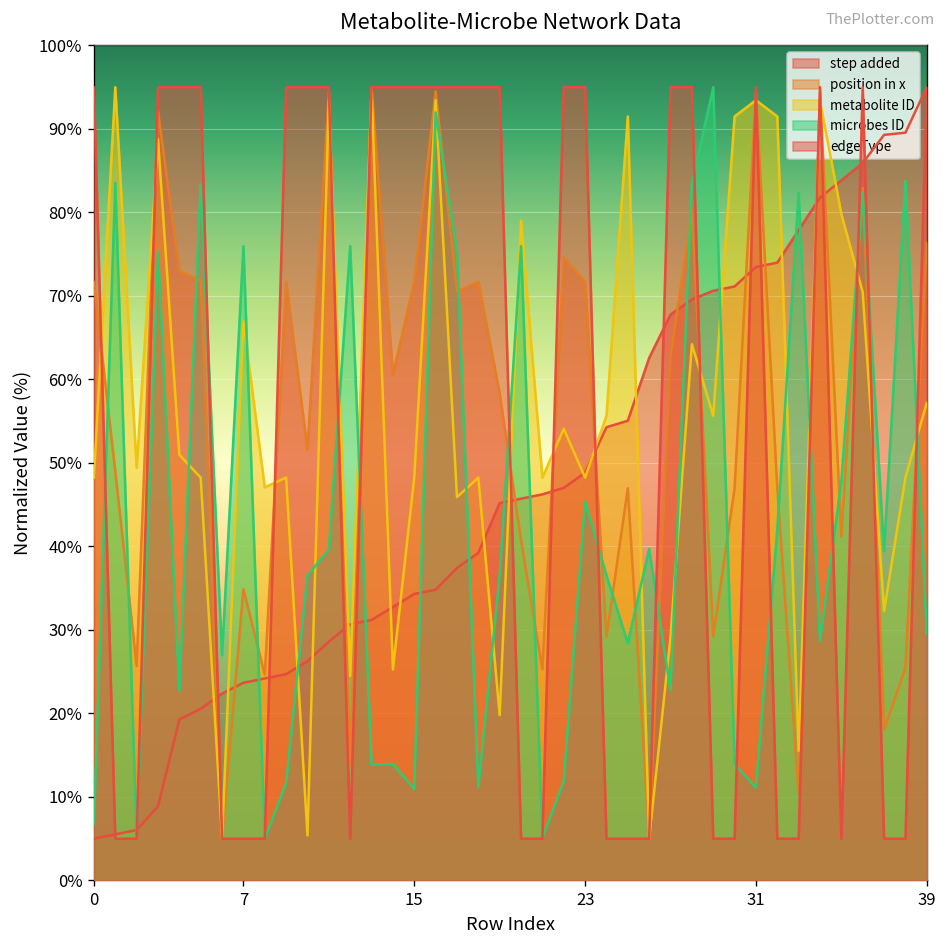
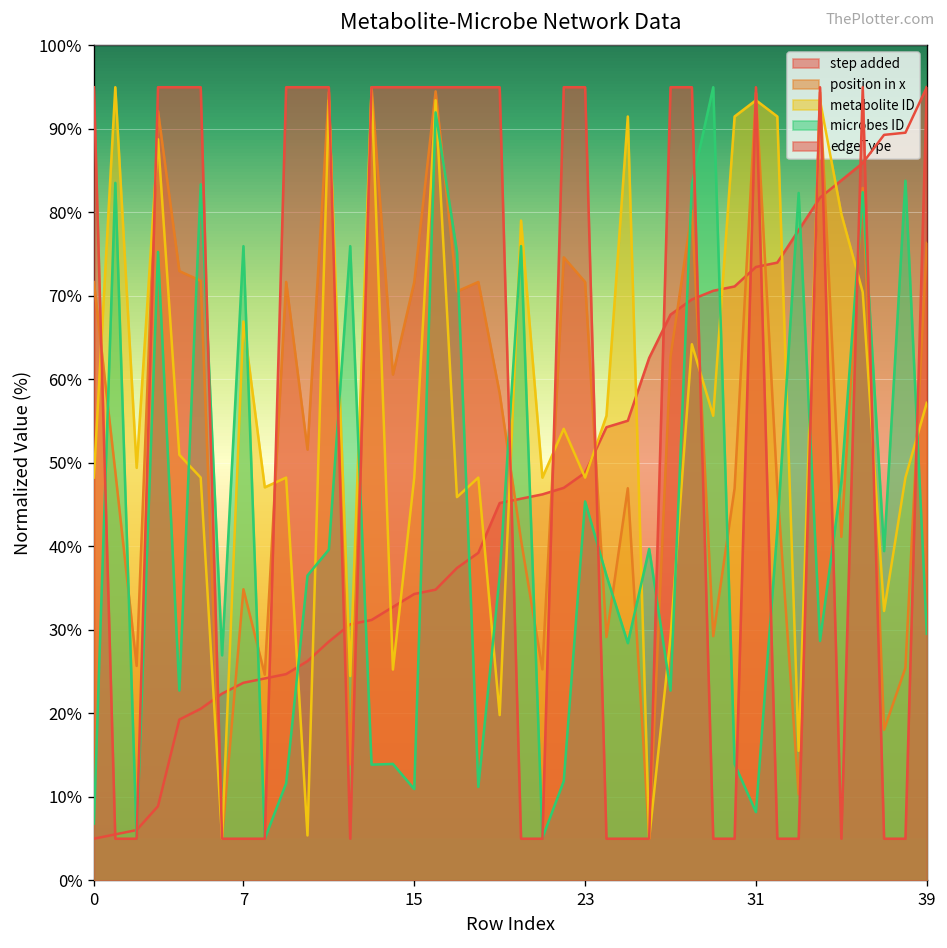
microbes ID, 31: 11% -> 8%
